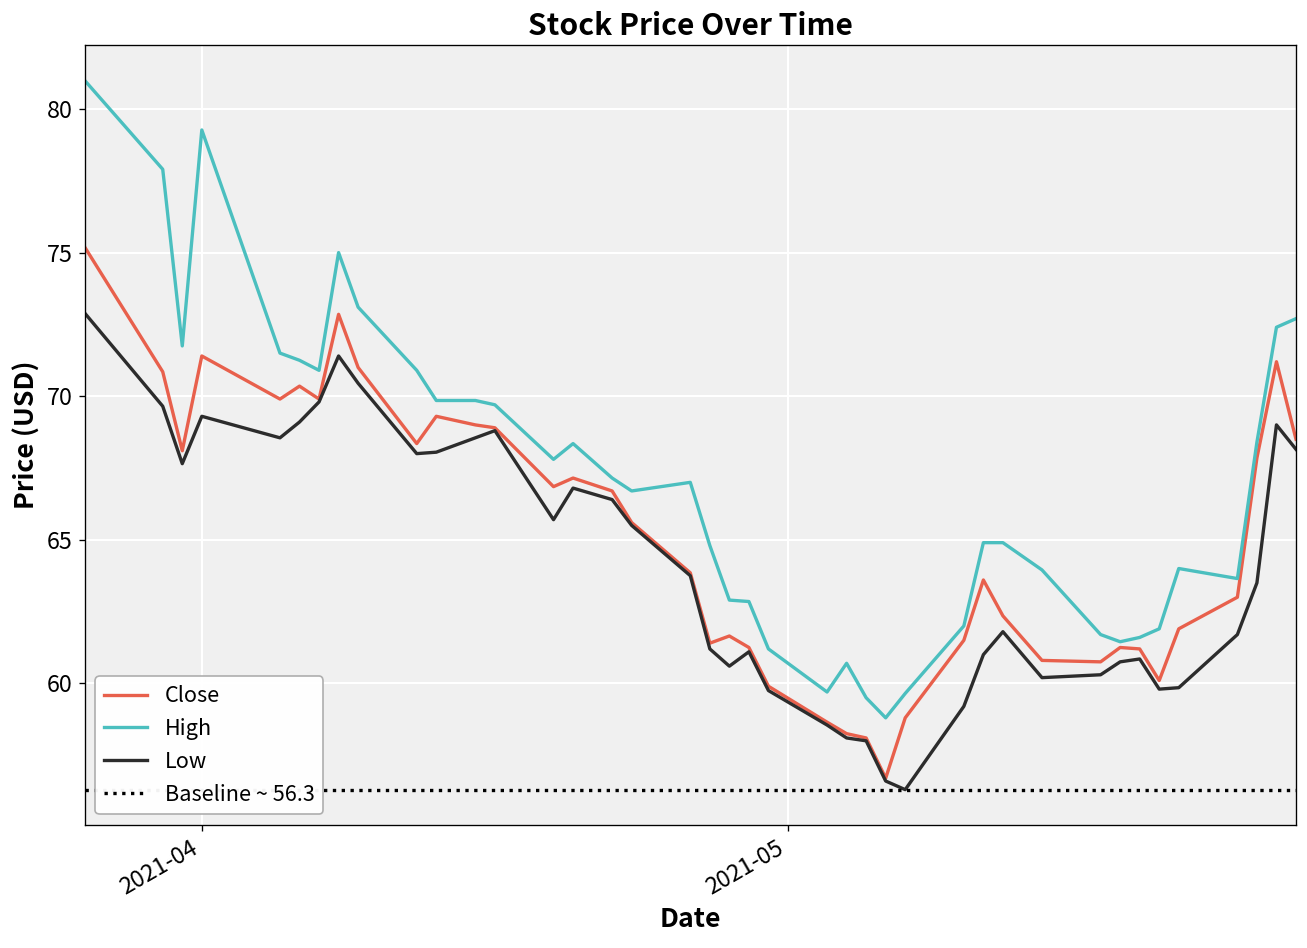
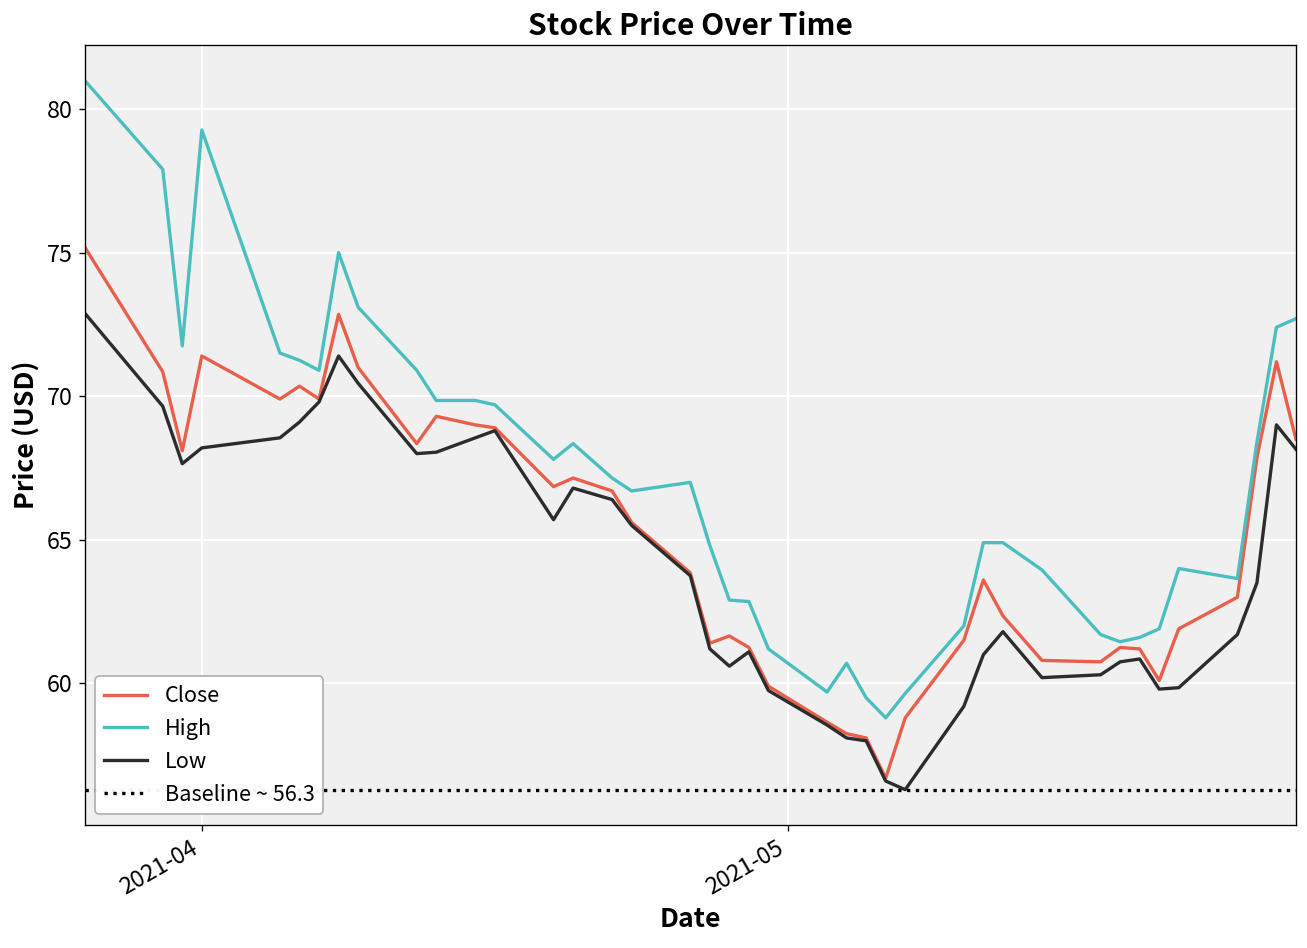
Low, 2021-04: 69.3 -> 68.2
